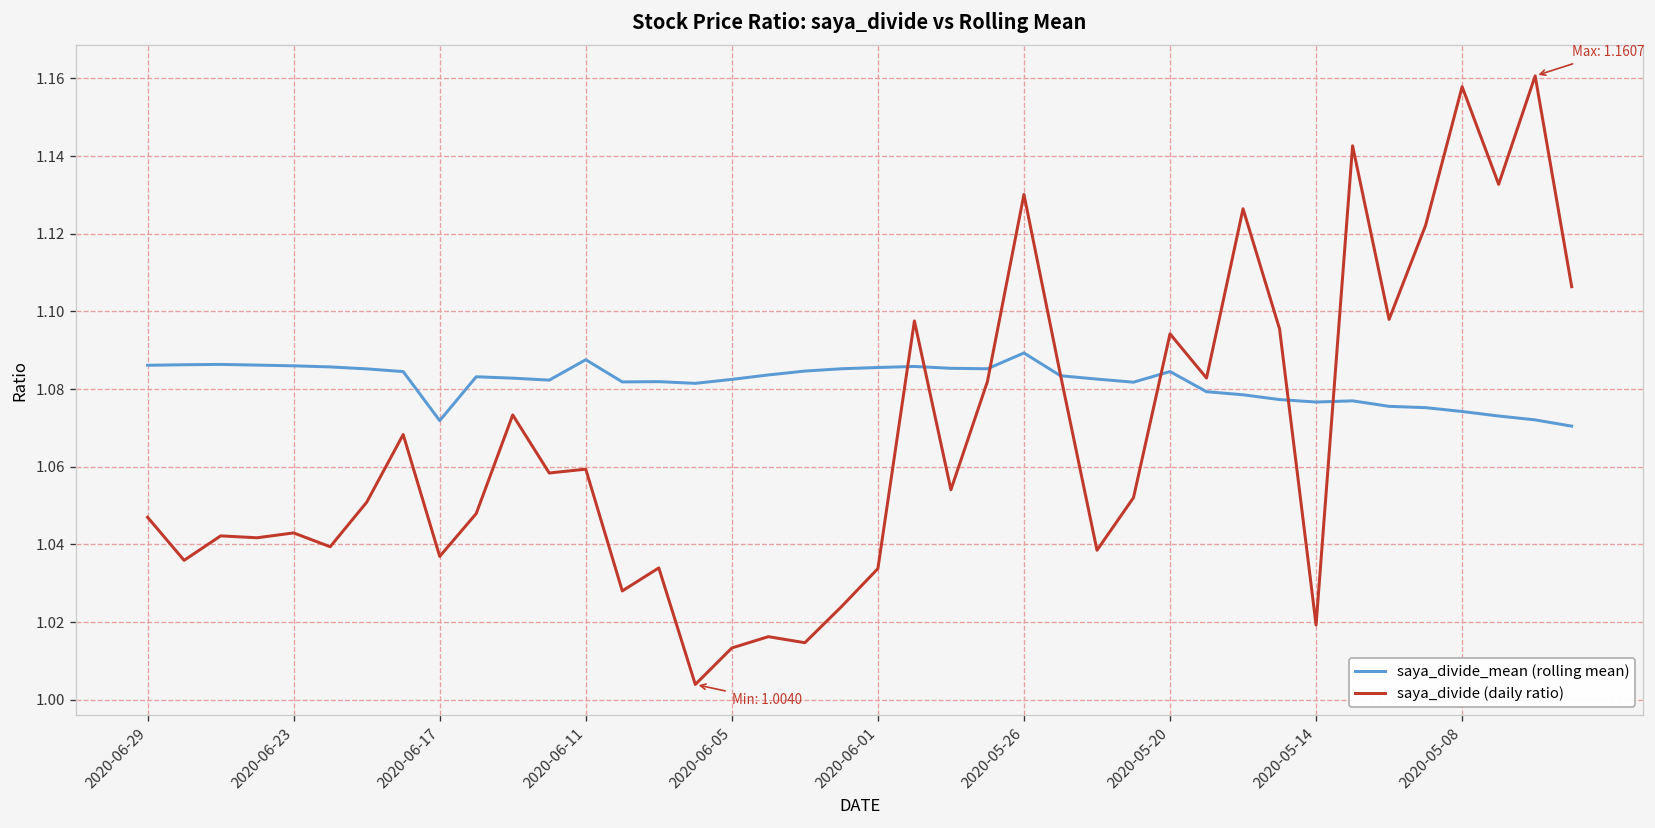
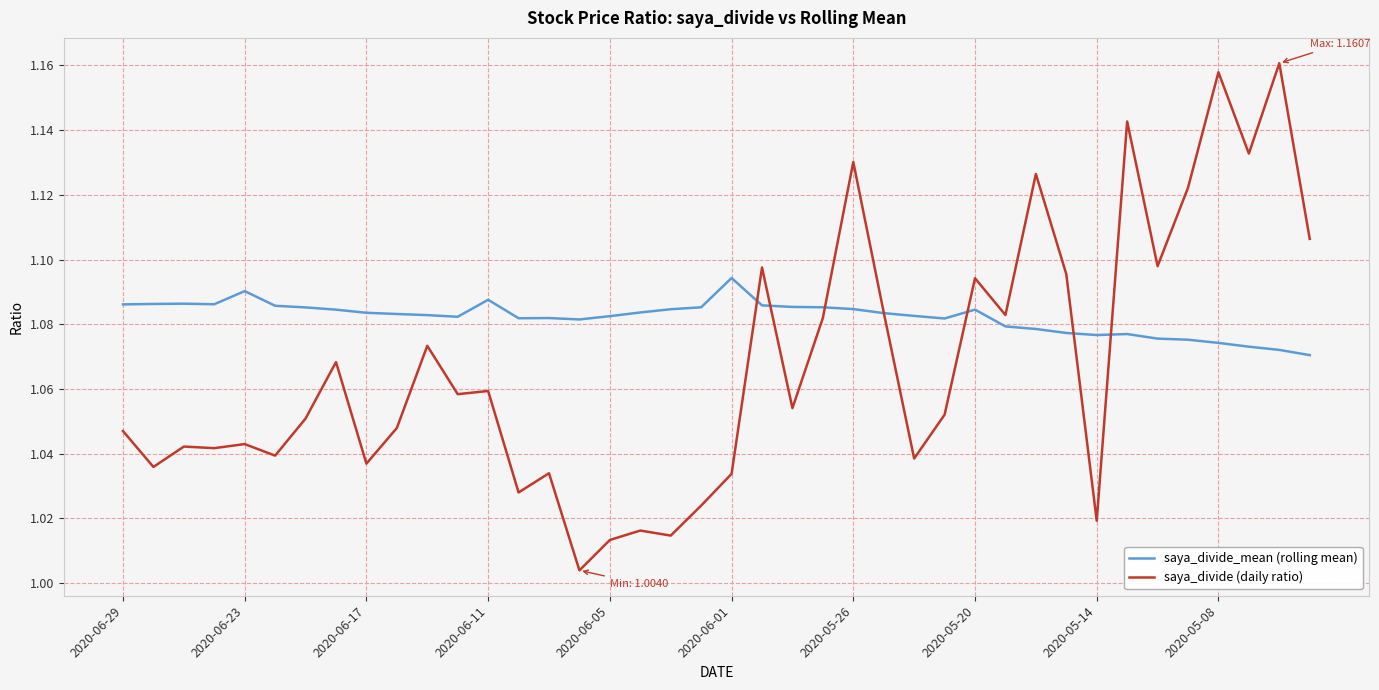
saya_divide_mean (rolling mean), 2020-06-23: 1.086 -> 1.090
saya_divide_mean (rolling mean), 2020-06-17: 1.072 -> 1.084
saya_divide_mean (rolling mean), 2020-06-01: 1.086 -> 1.094
saya_divide_mean (rolling mean), 2020-05-26: 1.089 -> 1.085
